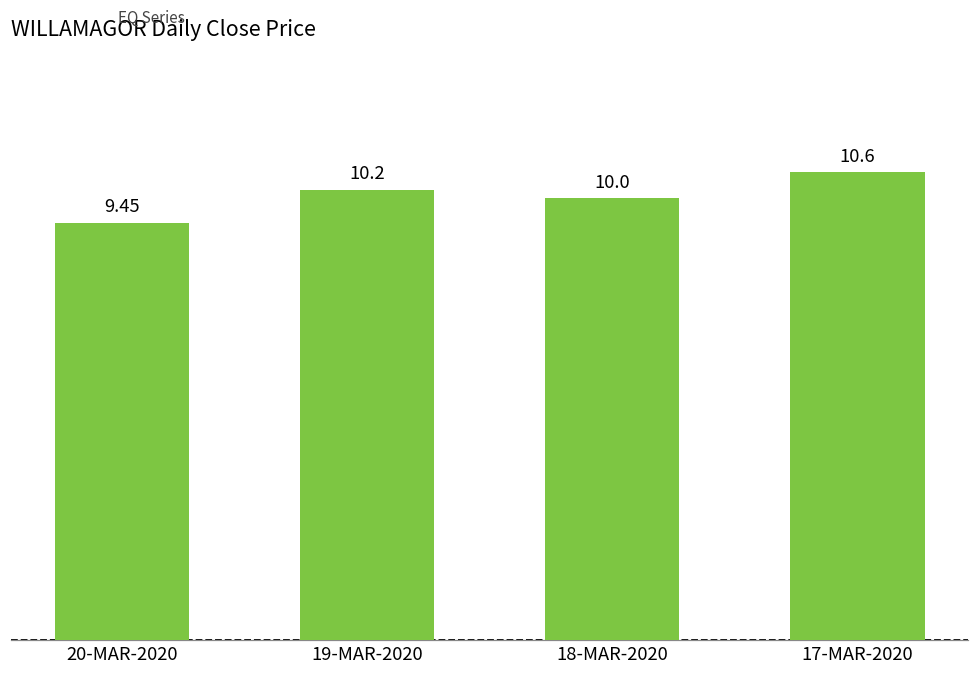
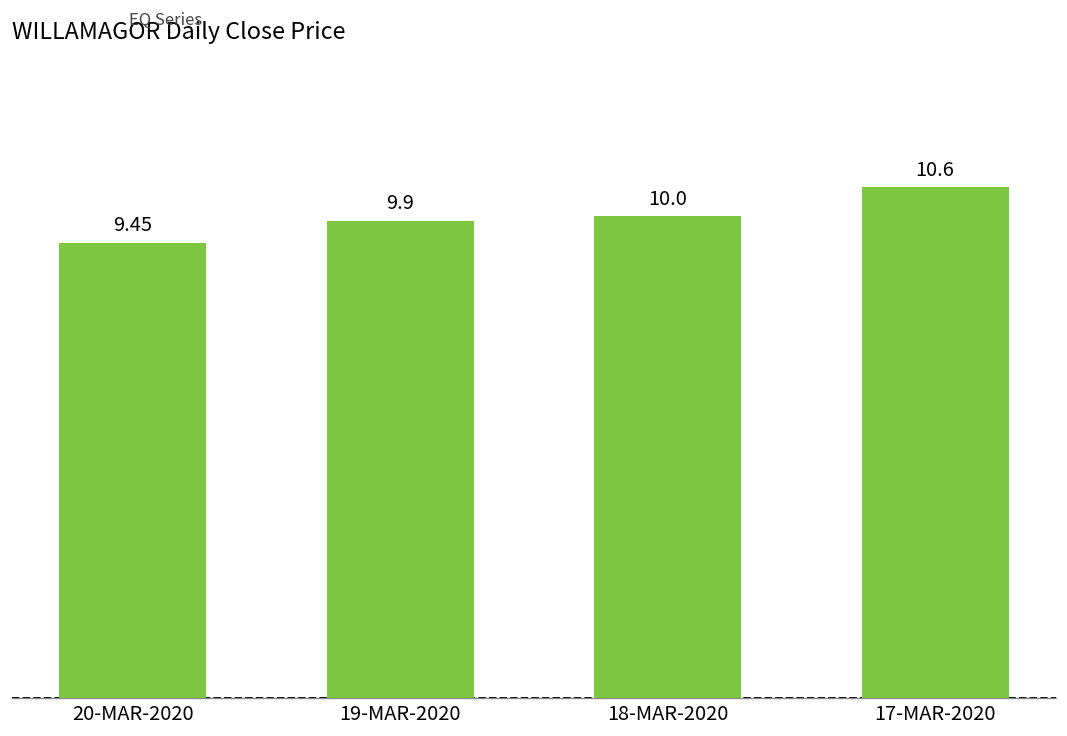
19-MAR-2020: 10.2 -> 9.9
